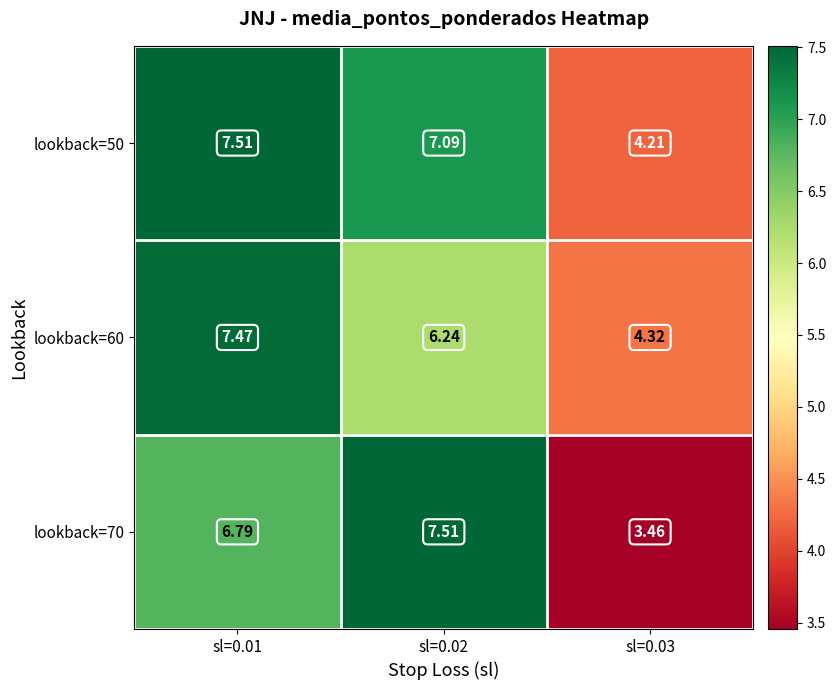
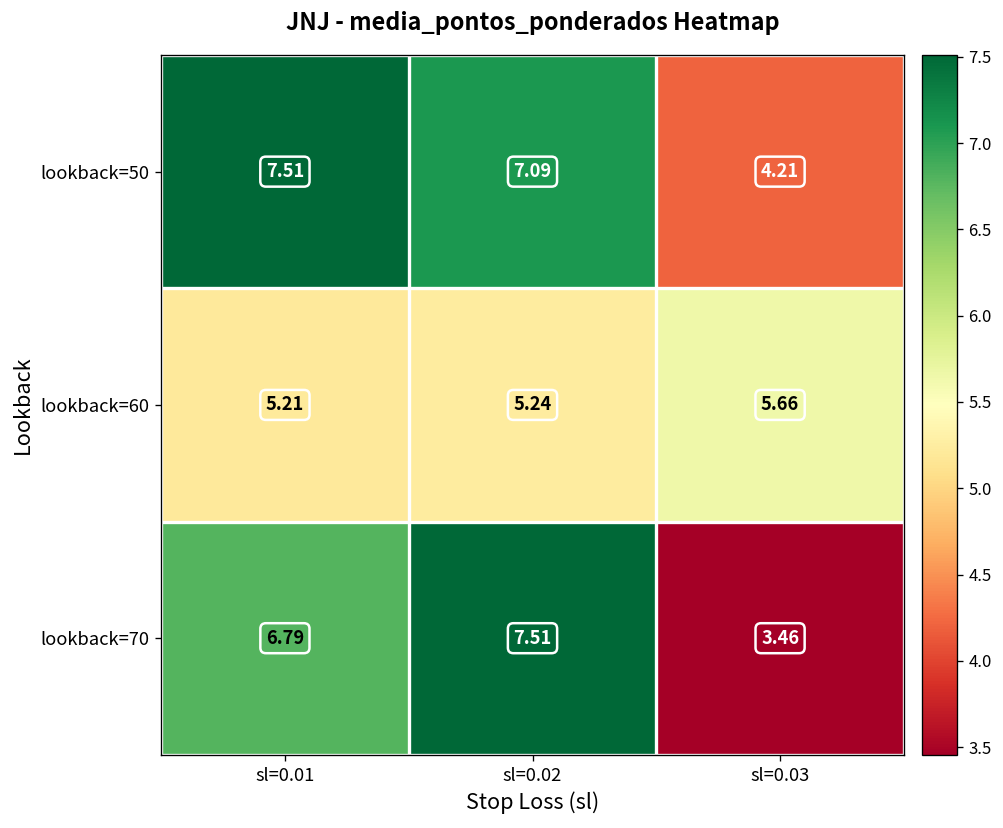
lookback=60, sl=0.01: 7.47 -> 5.21
lookback=60, sl=0.02: 6.24 -> 5.24
lookback=60, sl=0.03: 4.32 -> 5.66
